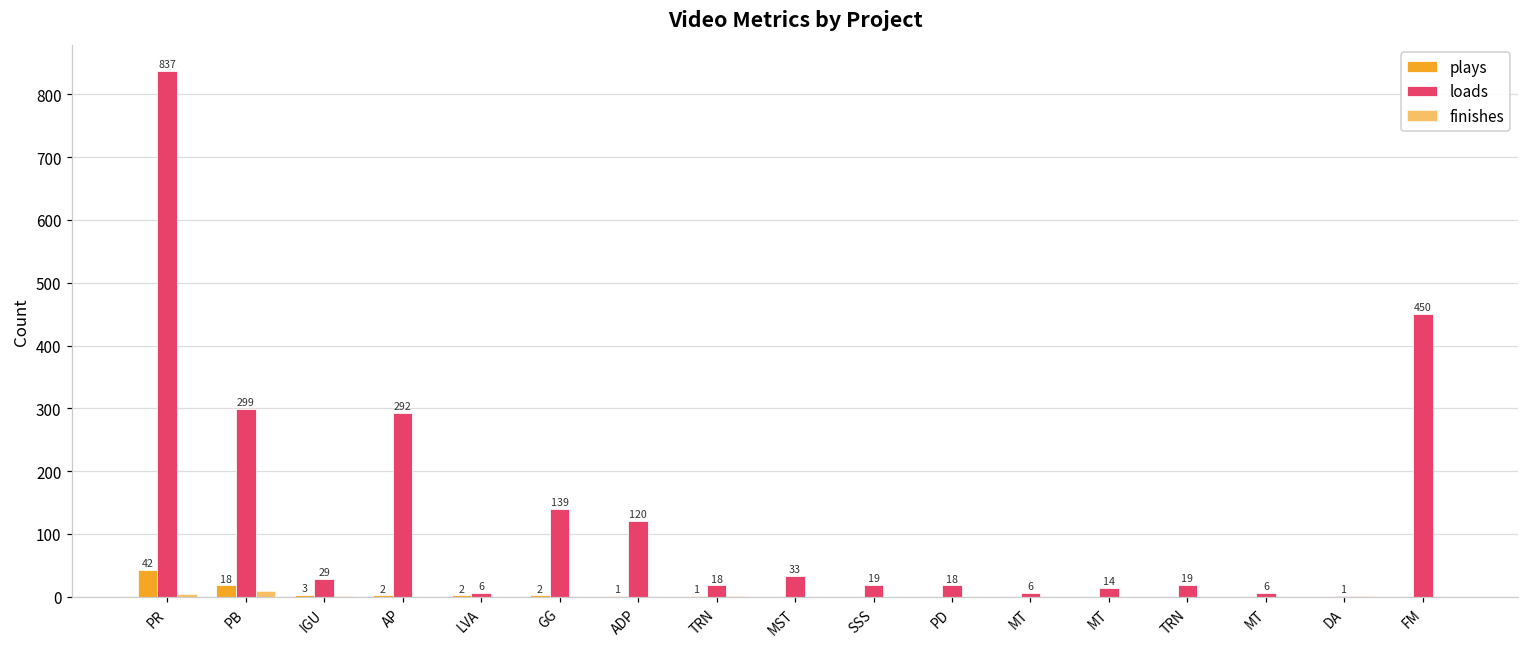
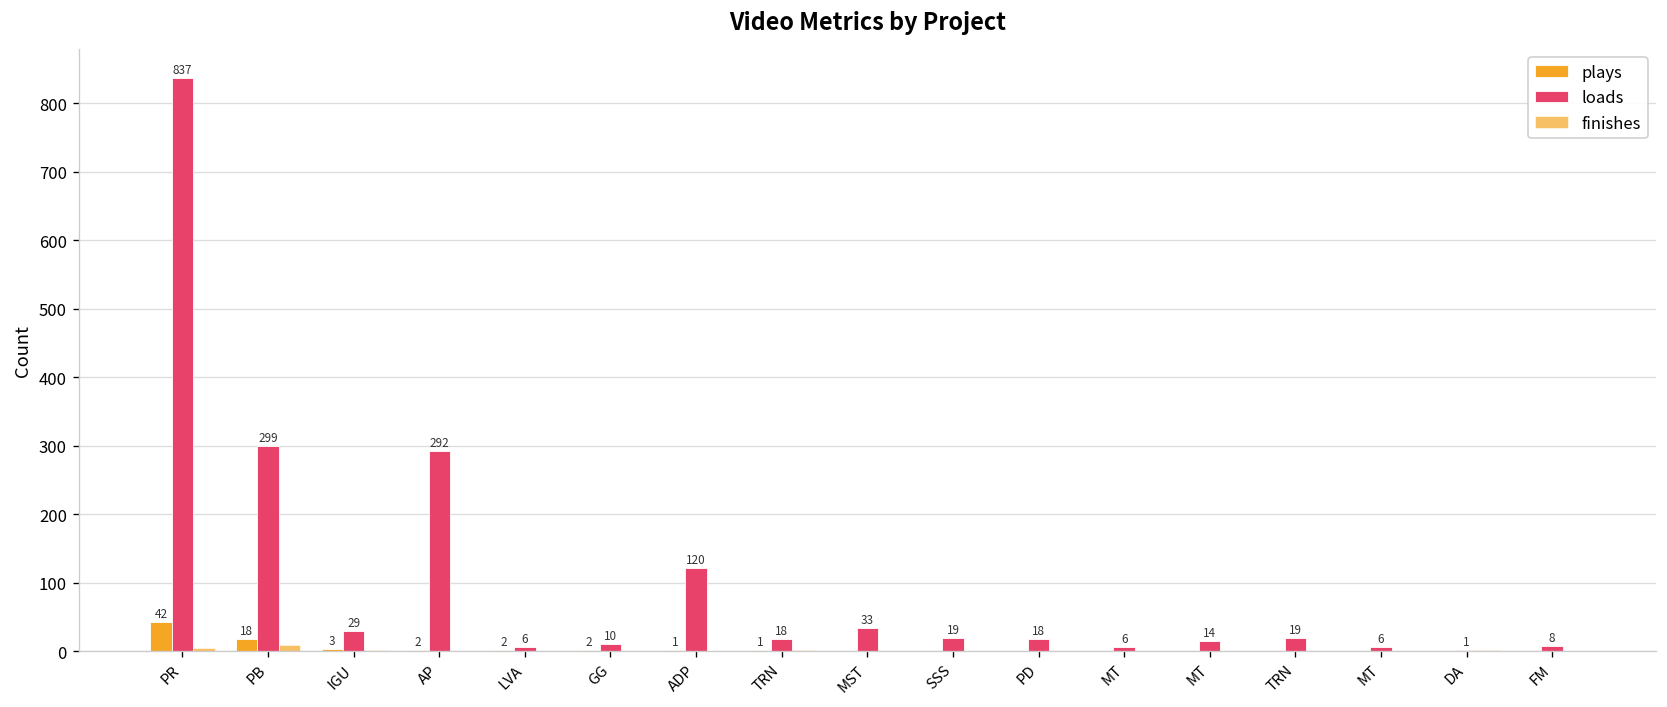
loads, GG: 139 -> 10
loads, FM: 450 -> 8
